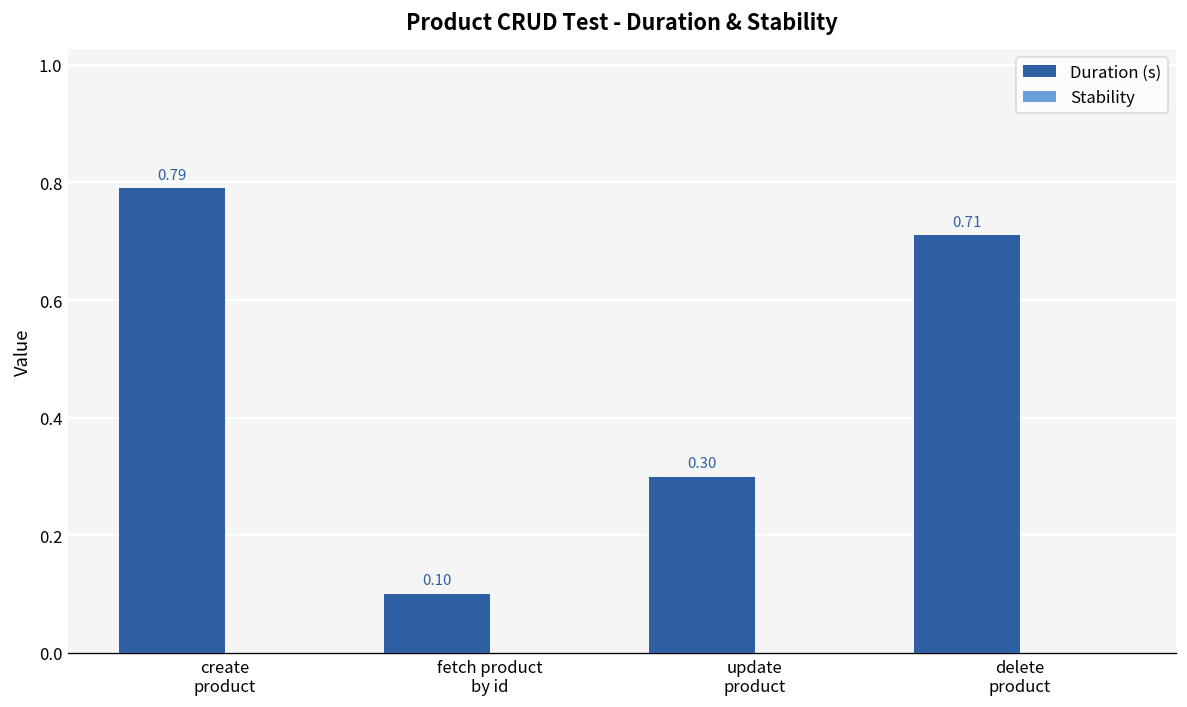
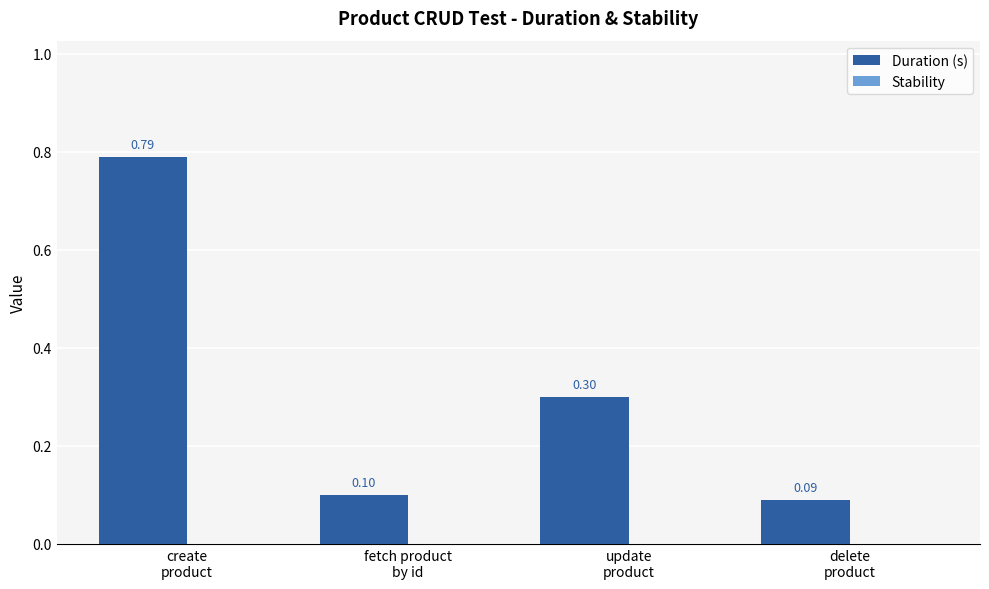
Duration (s), delete product: 0.71 -> 0.09
